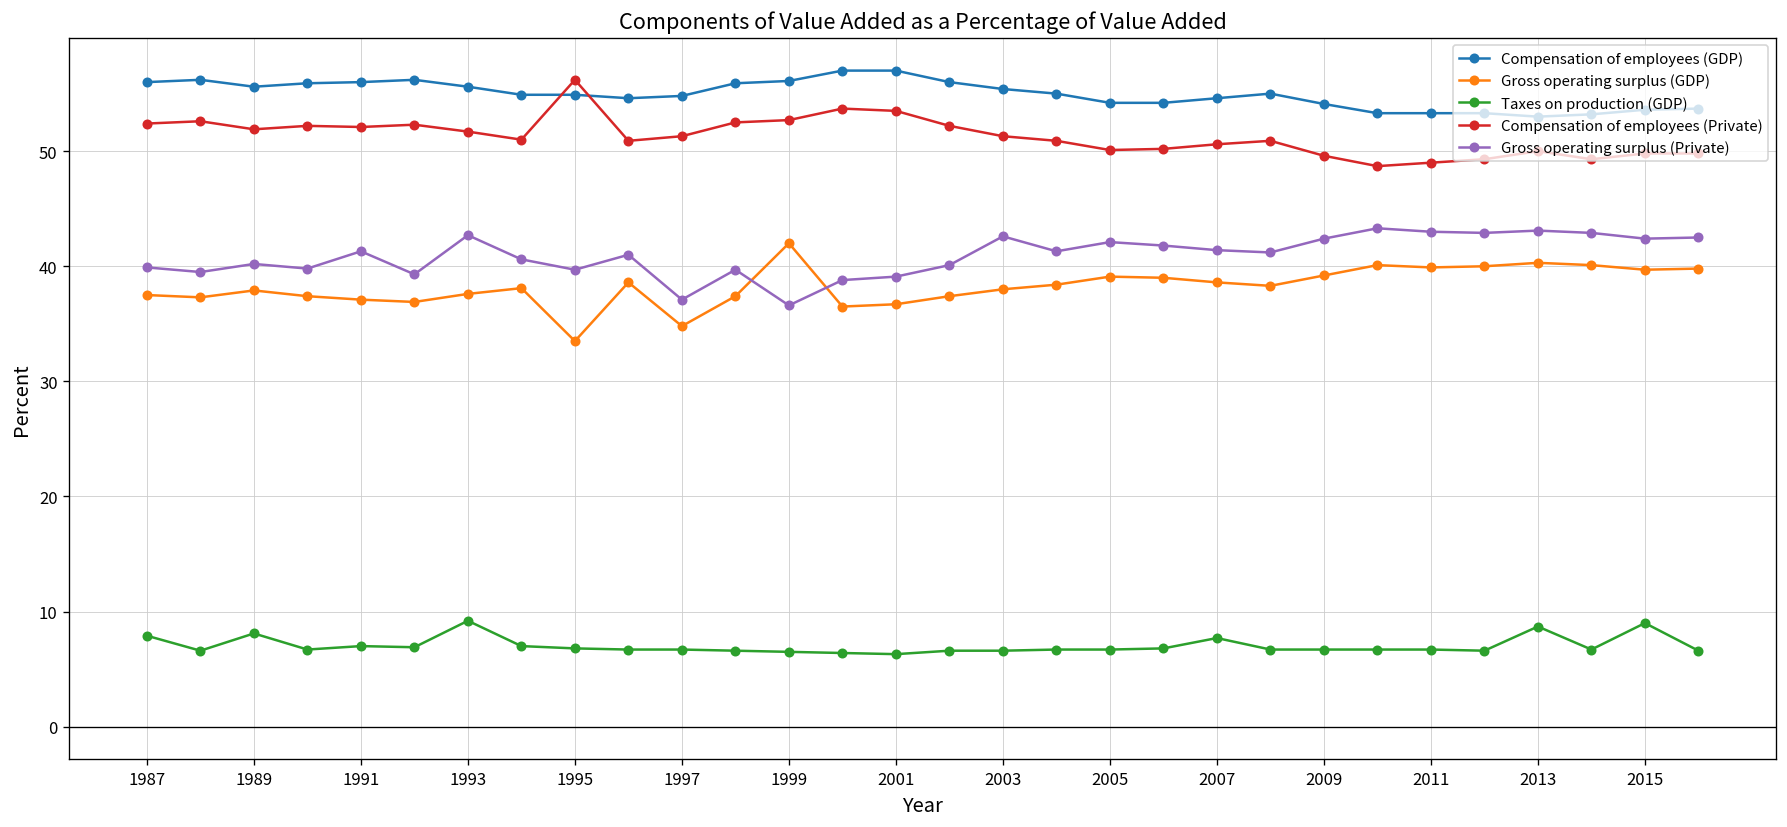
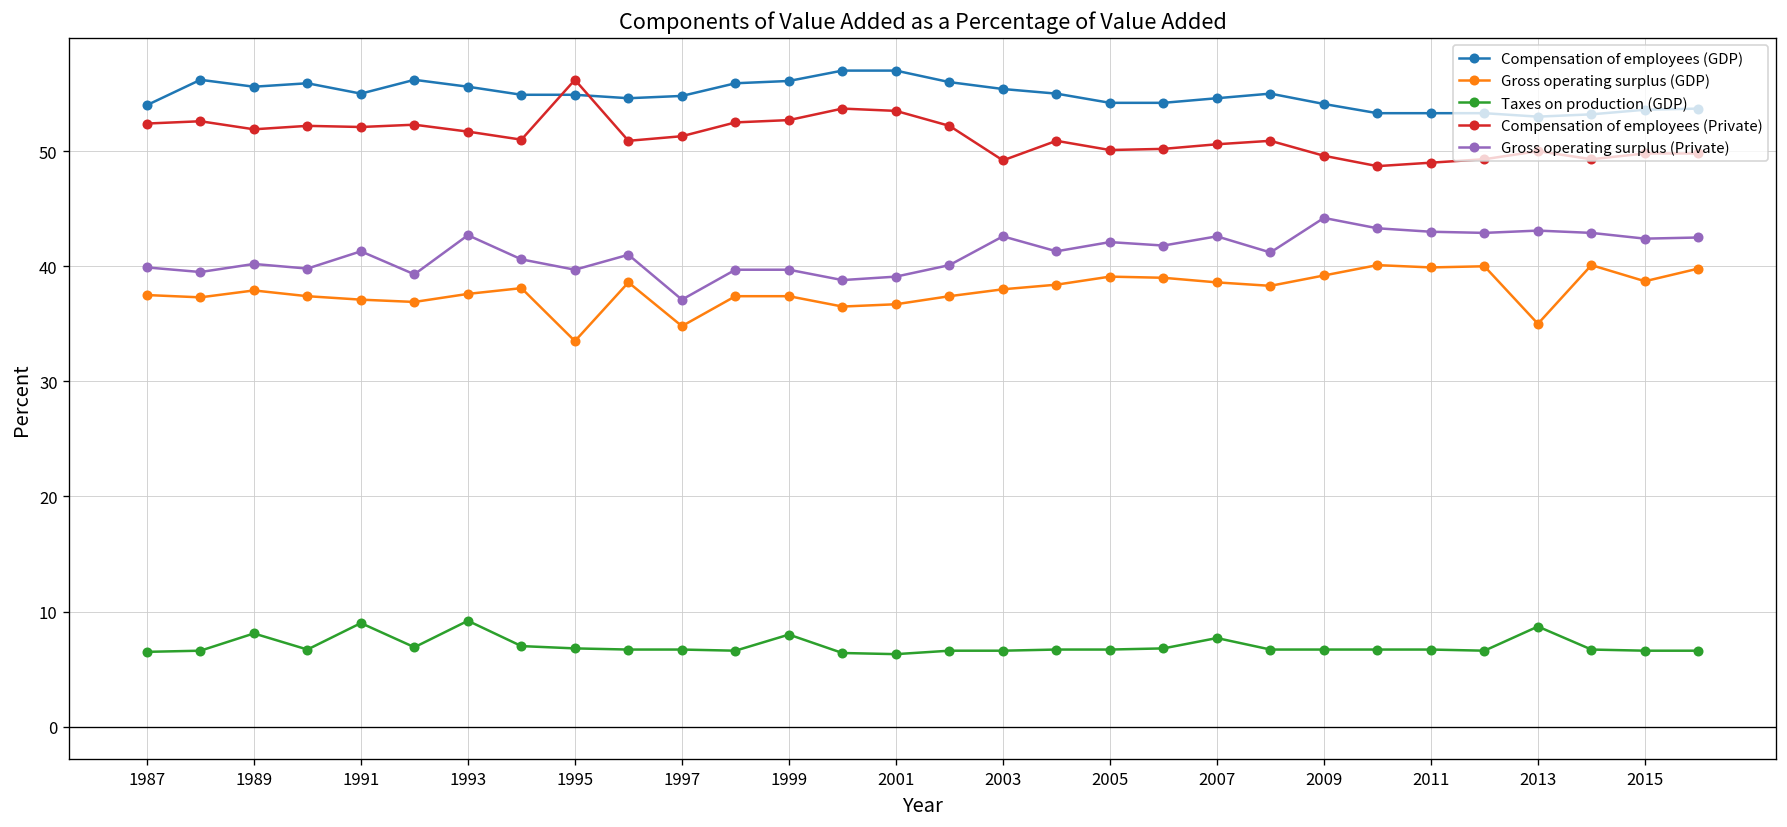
Compensation of employees (GDP), 1987: 56 -> 54
Taxes on production (GDP), 1987: 8 -> 7
Compensation of employees (GDP), 1991: 56 -> 55
Taxes on production (GDP), 1991: 7 -> 9
Gross operating surplus (GDP), 1999: 42 -> 37
Taxes on production (GDP), 1999: 7 -> 8
Gross operating surplus (Private), 1999: 37 -> 40
Compensation of employees (Private), 2003: 51 -> 49
Gross operating surplus (Private), 2007: 41 -> 43
Gross operating surplus (Private), 2009: 42 -> 44
Gross operating surplus (GDP), 2013: 40 -> 35
Gross operating surplus (GDP), 2015: 40 -> 39
Taxes on production (GDP), 2015: 9 -> 7
